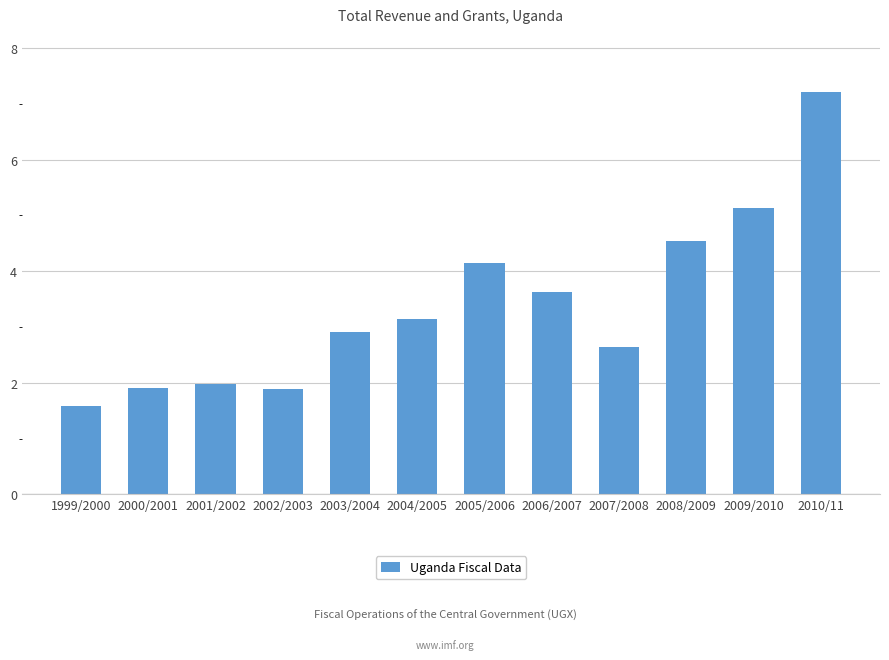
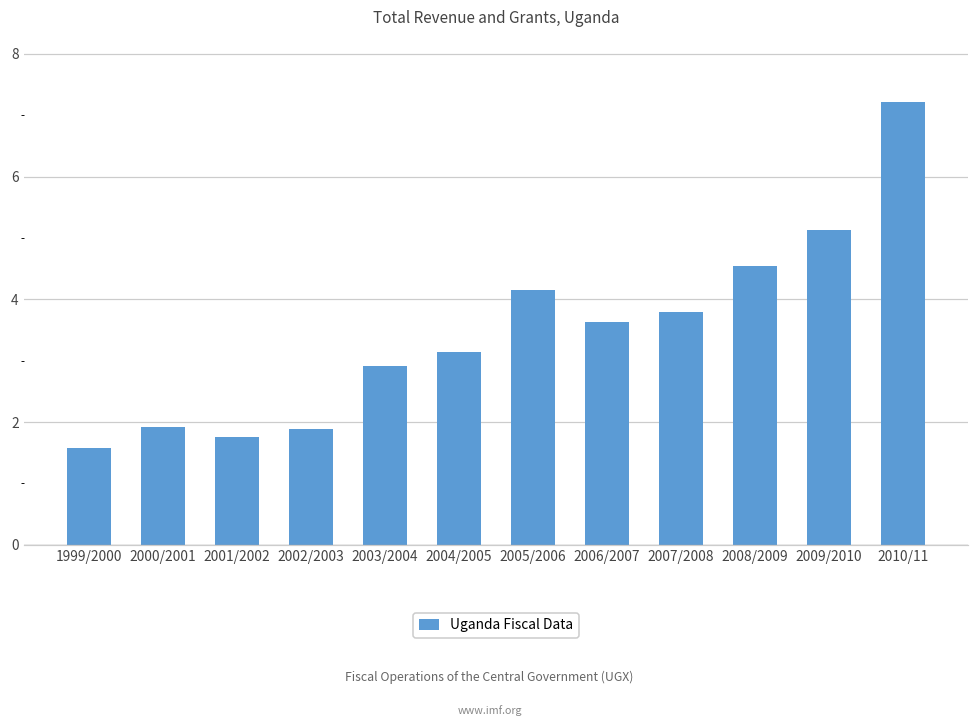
2001/2002: 2.0 -> 1.8
2007/2008: 2.6 -> 3.8
